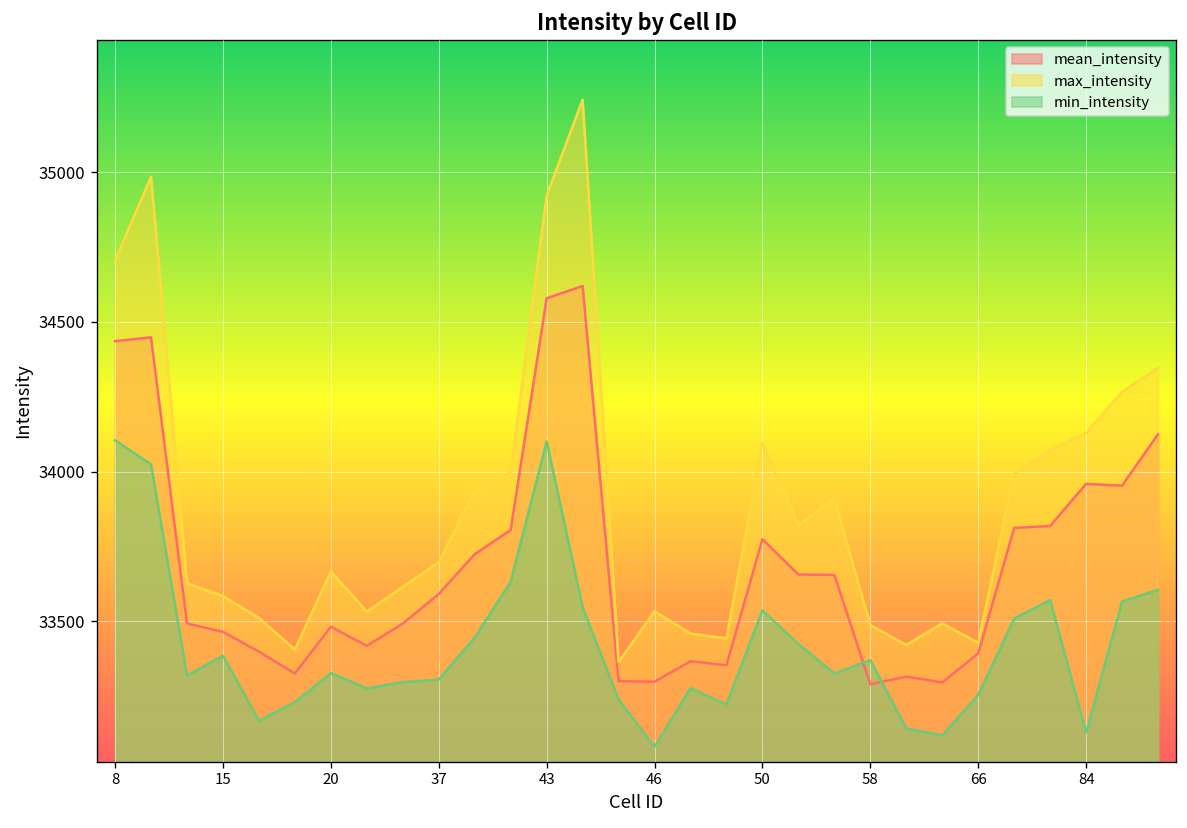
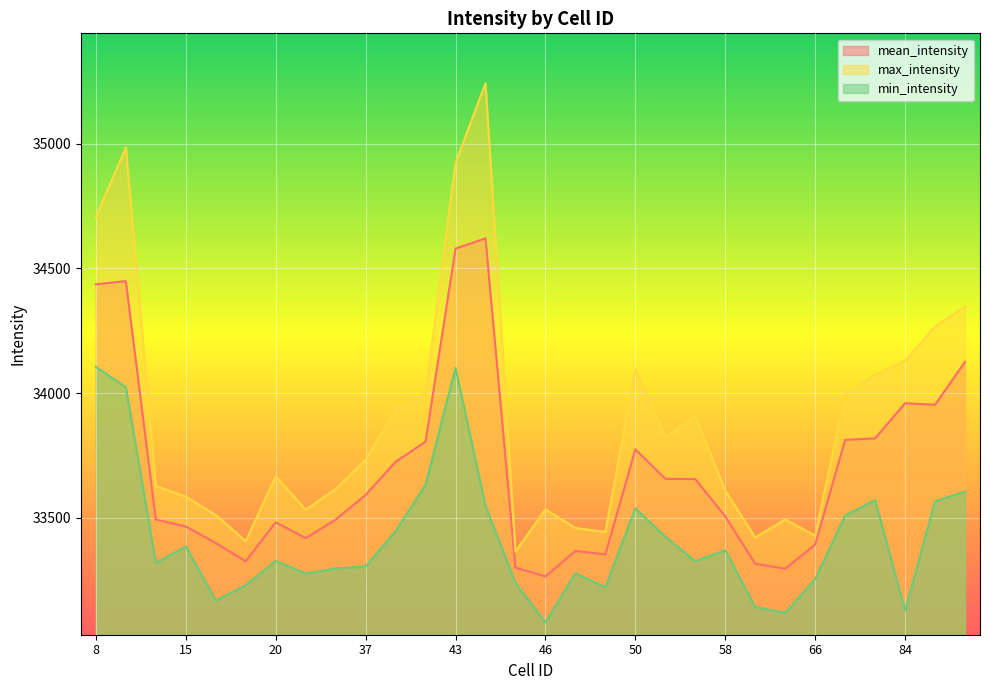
max_intensity, 37: 33700 -> 33730
mean_intensity, 46: 33300 -> 33260
mean_intensity, 58: 33290 -> 33510
max_intensity, 58: 33490 -> 33610
